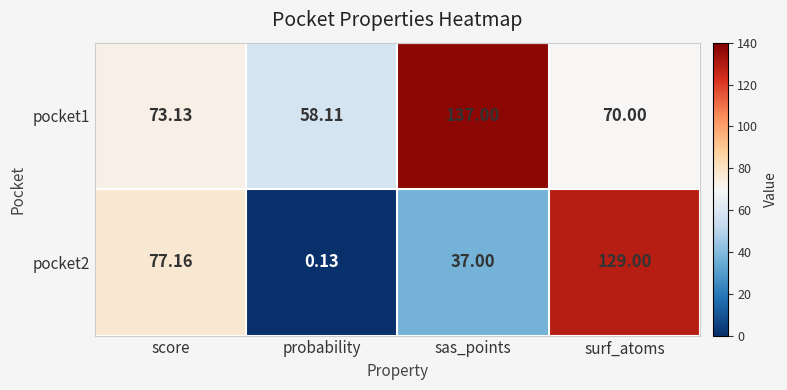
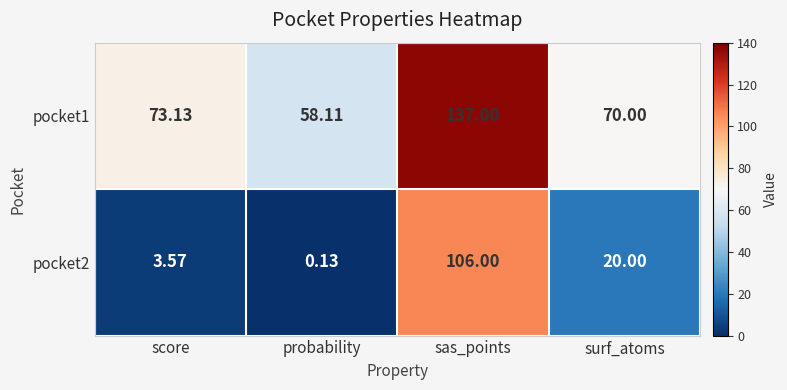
pocket2, score: 77.16 -> 3.57
pocket2, sas_points: 37.00 -> 106.00
pocket2, surf_atoms: 129.00 -> 20.00
